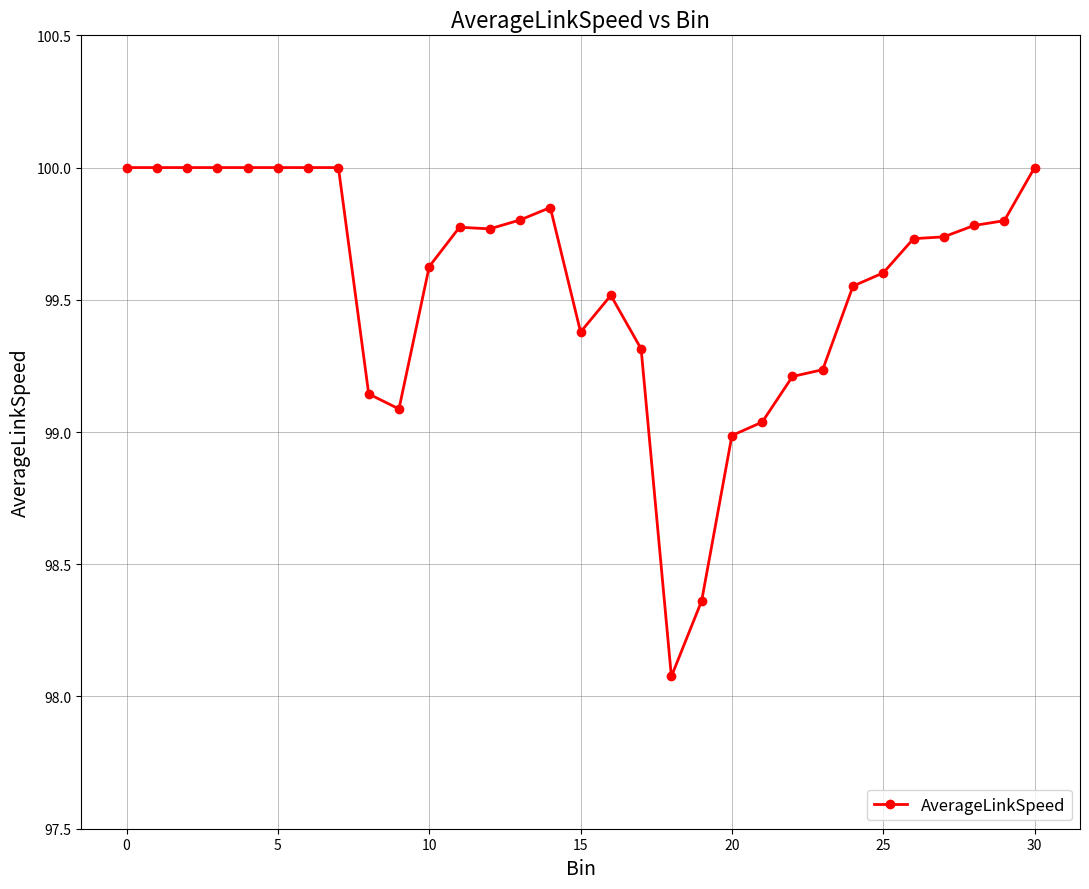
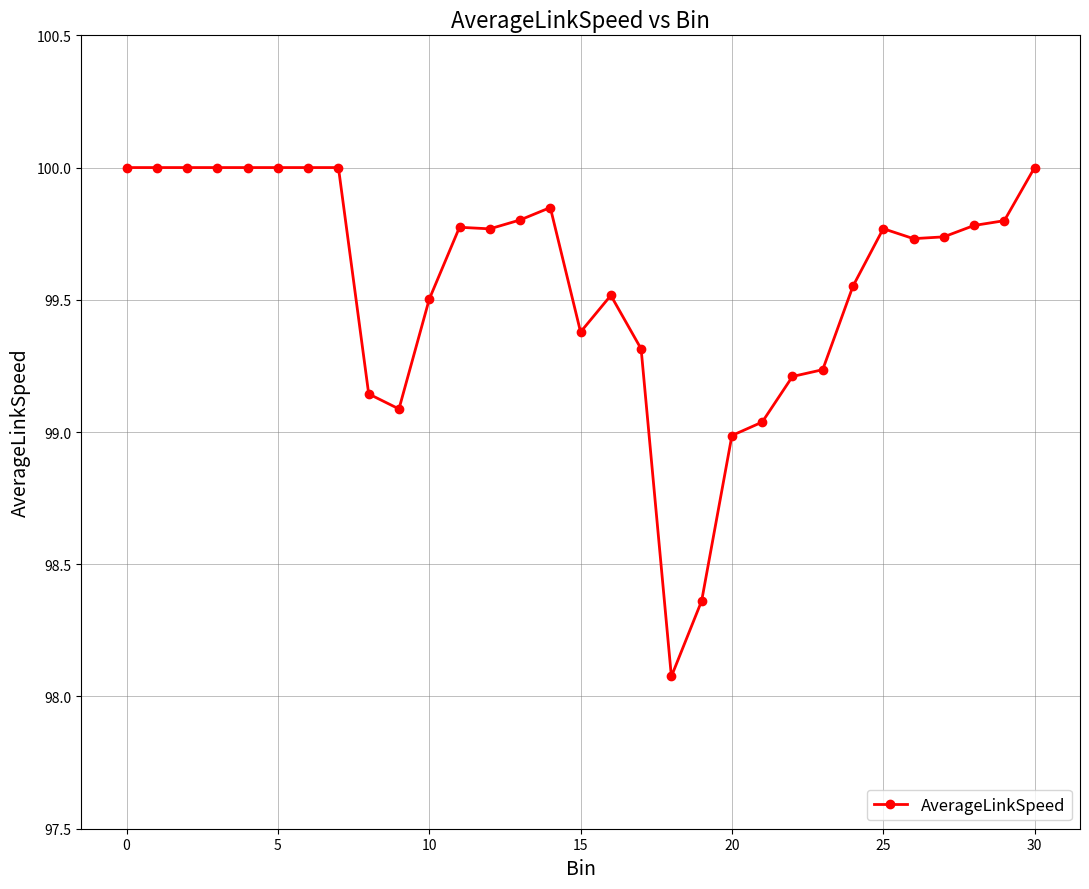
10: 99.63 -> 99.50
25: 99.60 -> 99.77
